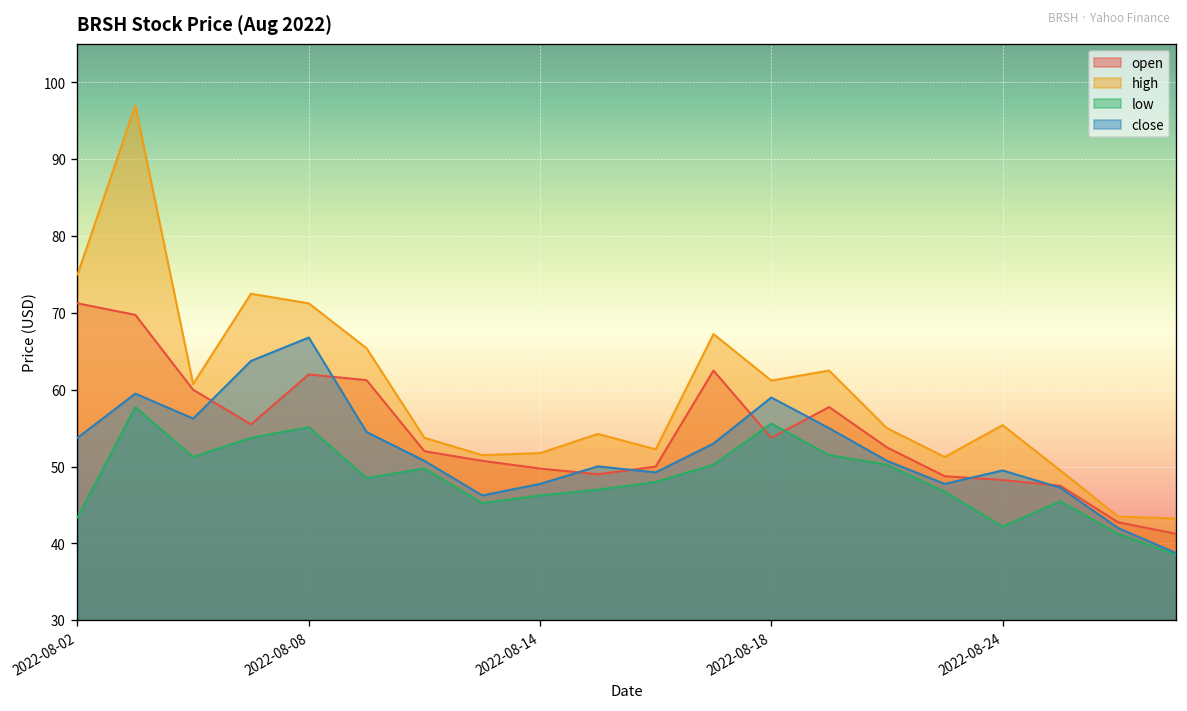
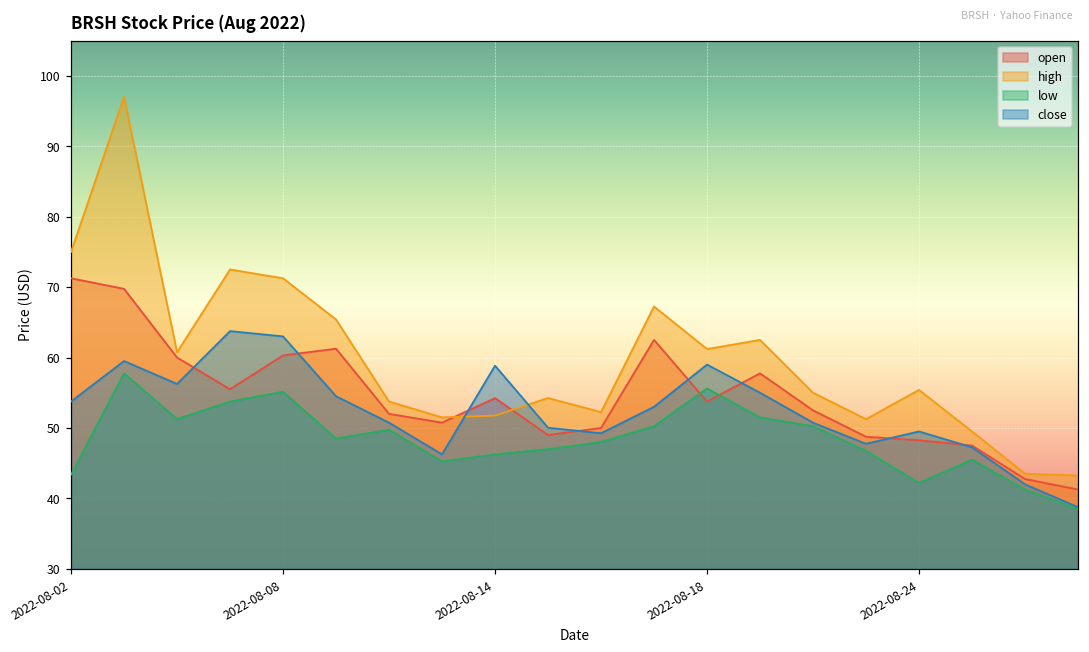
open, 2022-08-08: 62 -> 60
close, 2022-08-08: 67 -> 63
open, 2022-08-14: 50 -> 54
close, 2022-08-14: 48 -> 59
